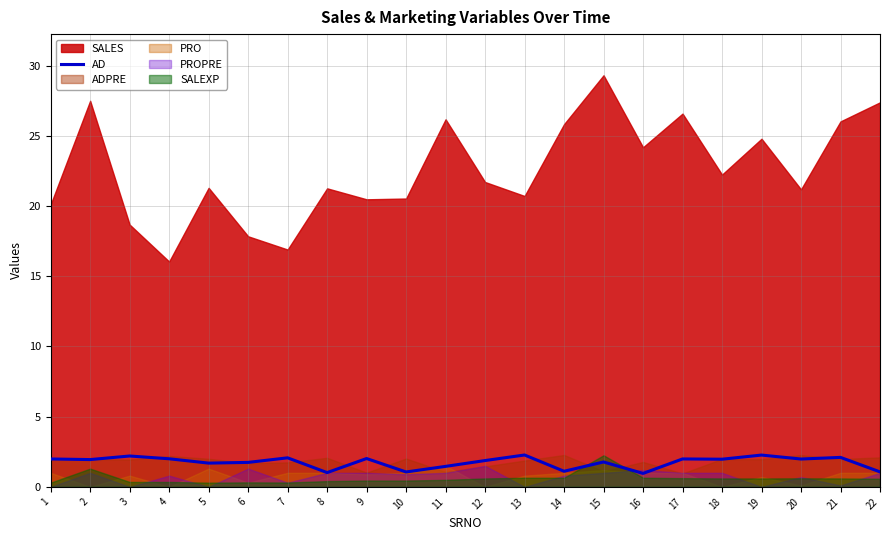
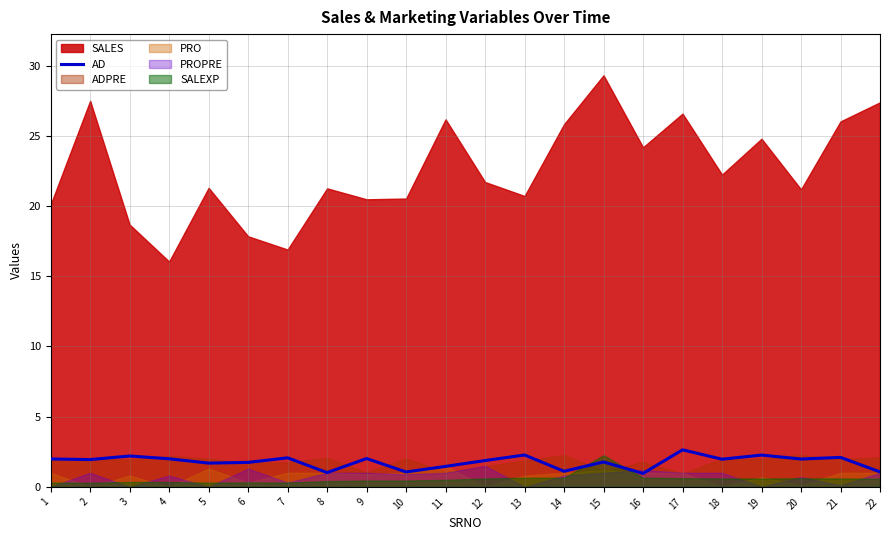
SALEXP, 2: 1.3 -> 0.3
AD, 17: 2.0 -> 2.6
